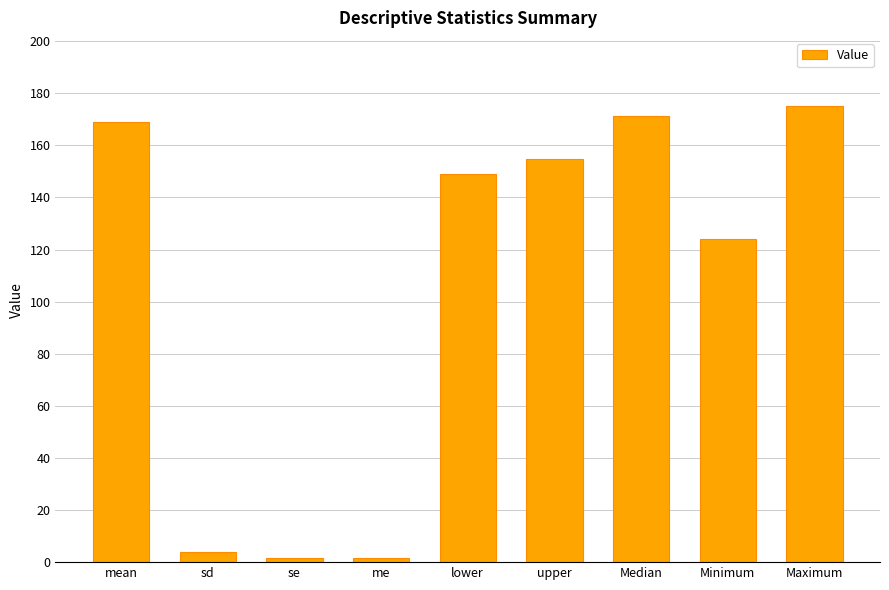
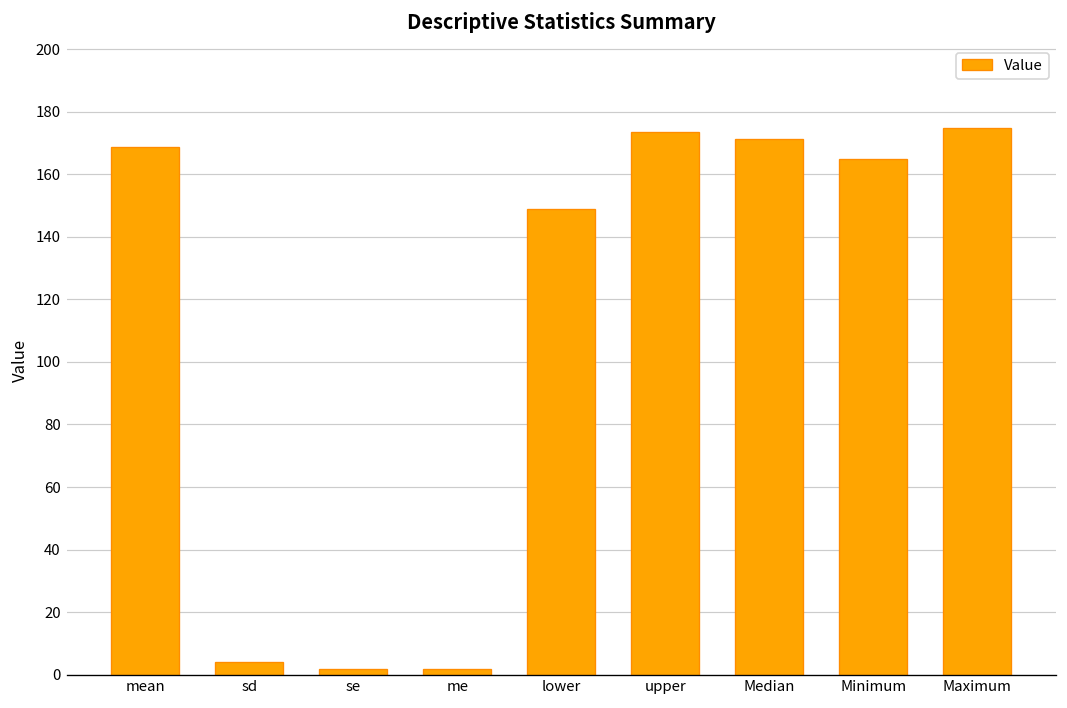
upper: 155 -> 174
Minimum: 124 -> 165
